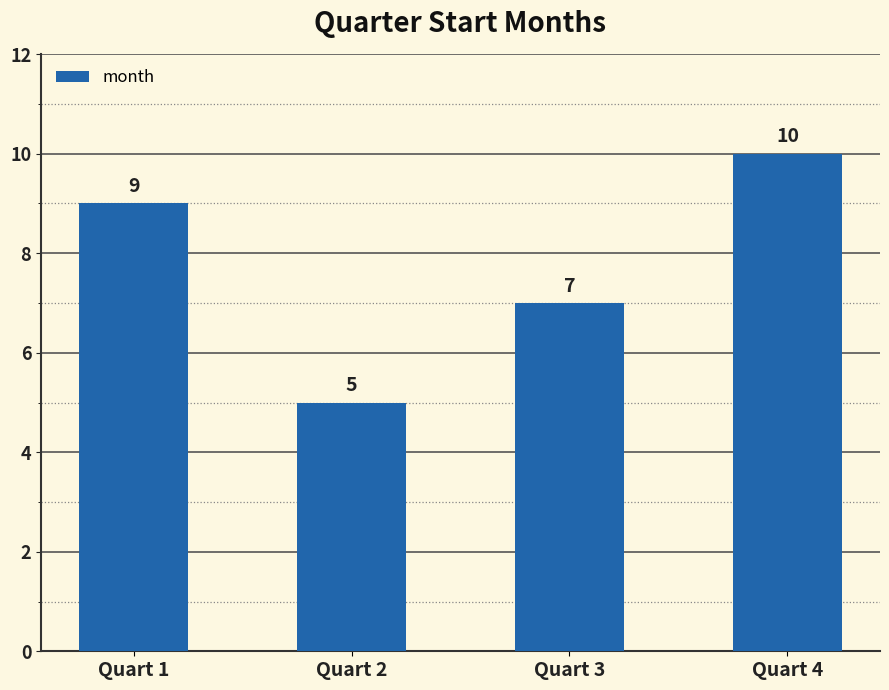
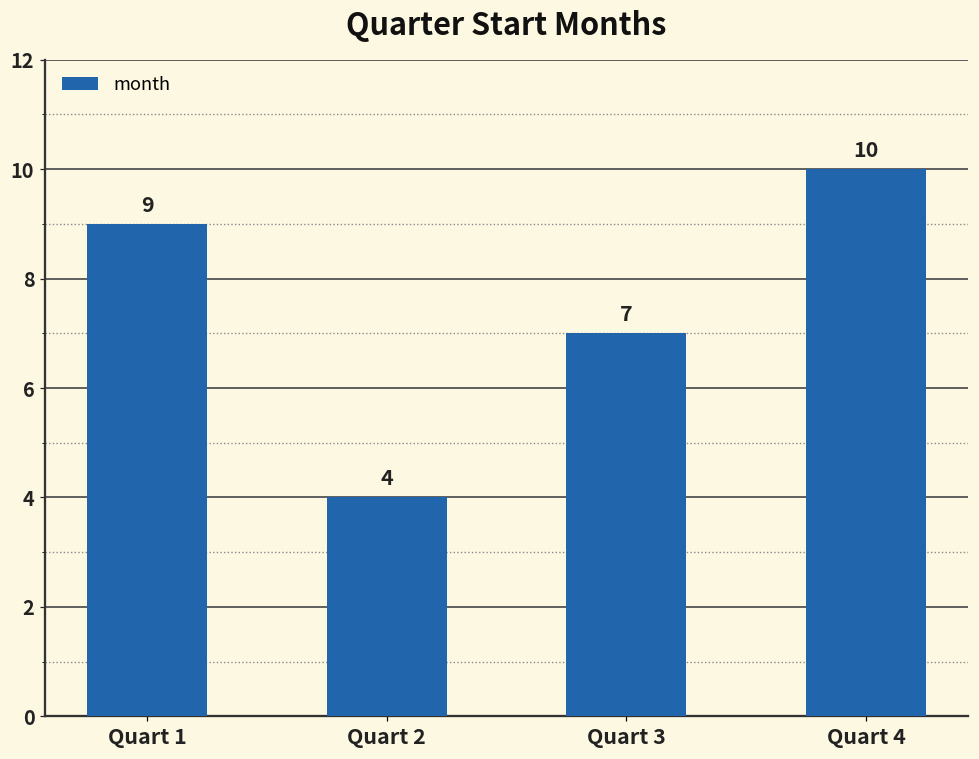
Quart 2: 5 -> 4
